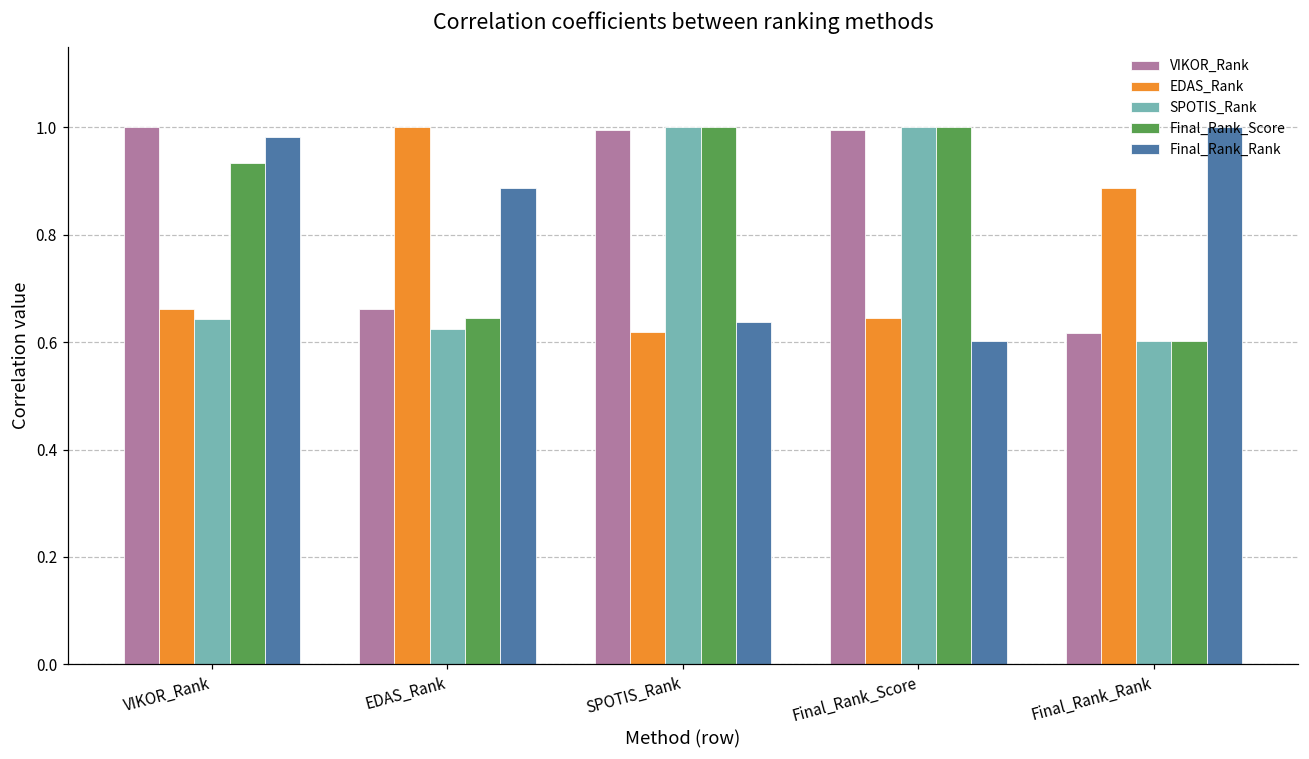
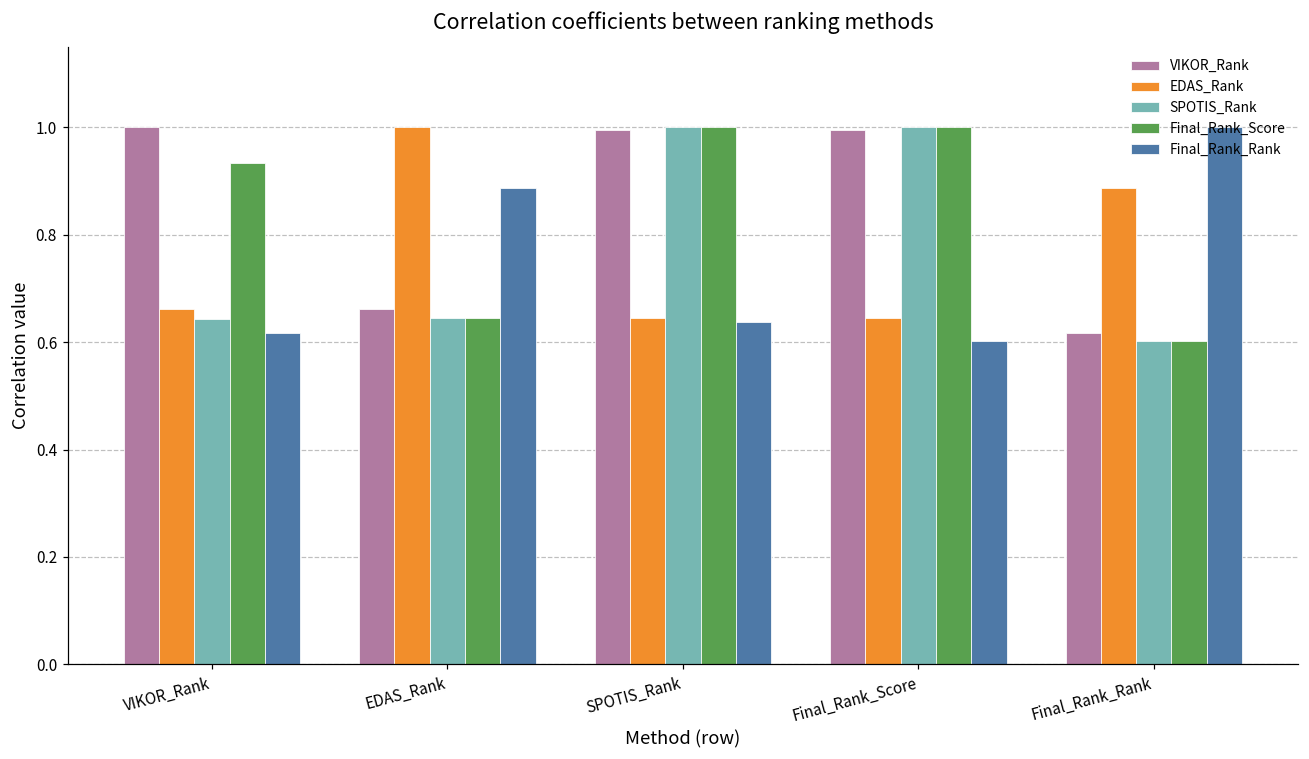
Final_Rank_Rank, VIKOR_Rank: 0.98 -> 0.62
SPOTIS_Rank, EDAS_Rank: 0.63 -> 0.65
EDAS_Rank, SPOTIS_Rank: 0.62 -> 0.65
